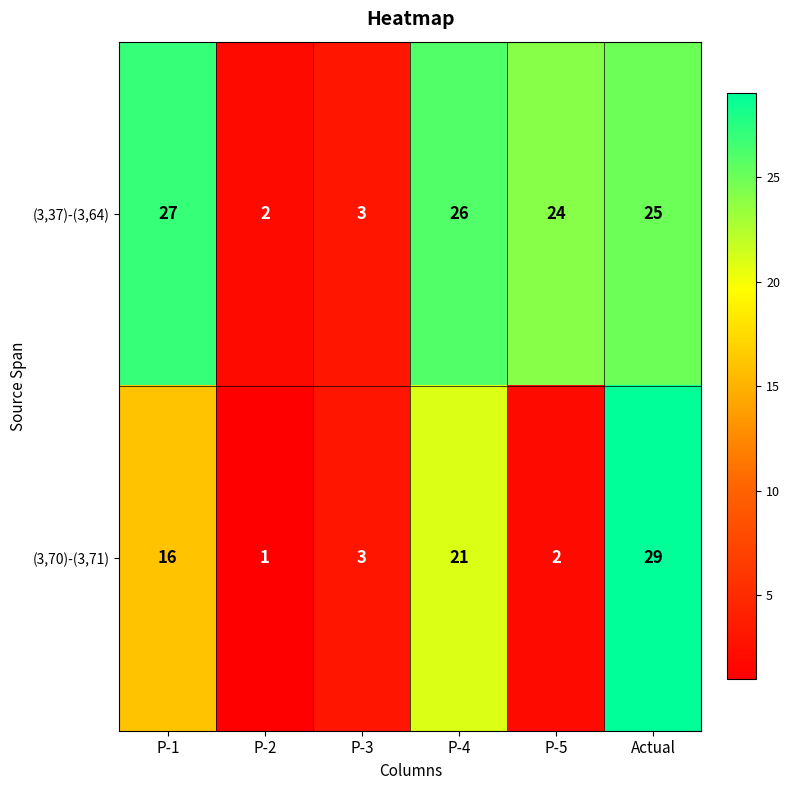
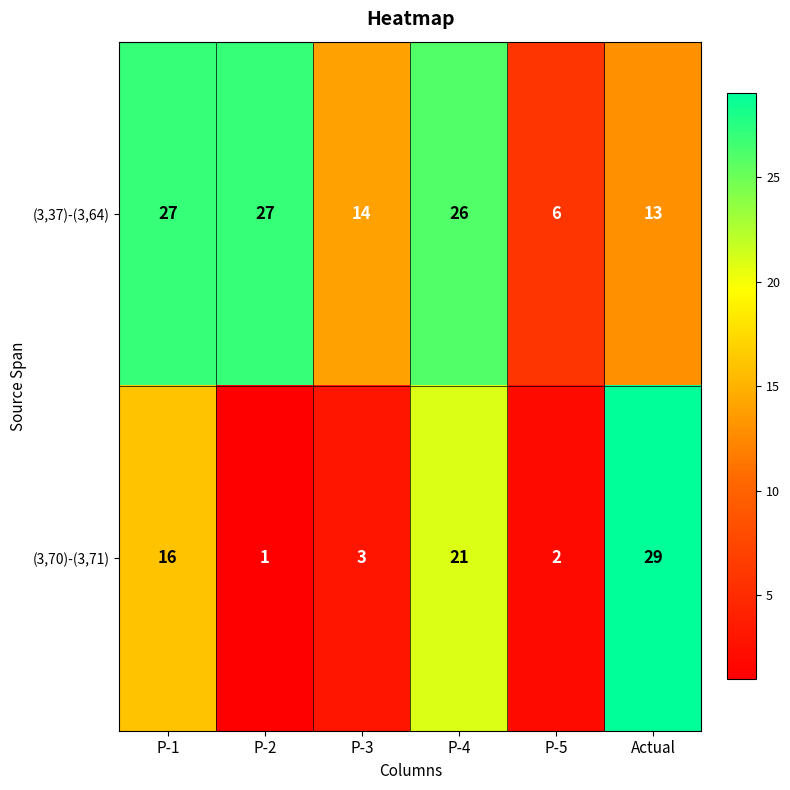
(3,37)-(3,64), P-2: 2 -> 27
(3,37)-(3,64), P-3: 3 -> 14
(3,37)-(3,64), P-5: 24 -> 6
(3,37)-(3,64), Actual: 25 -> 13
